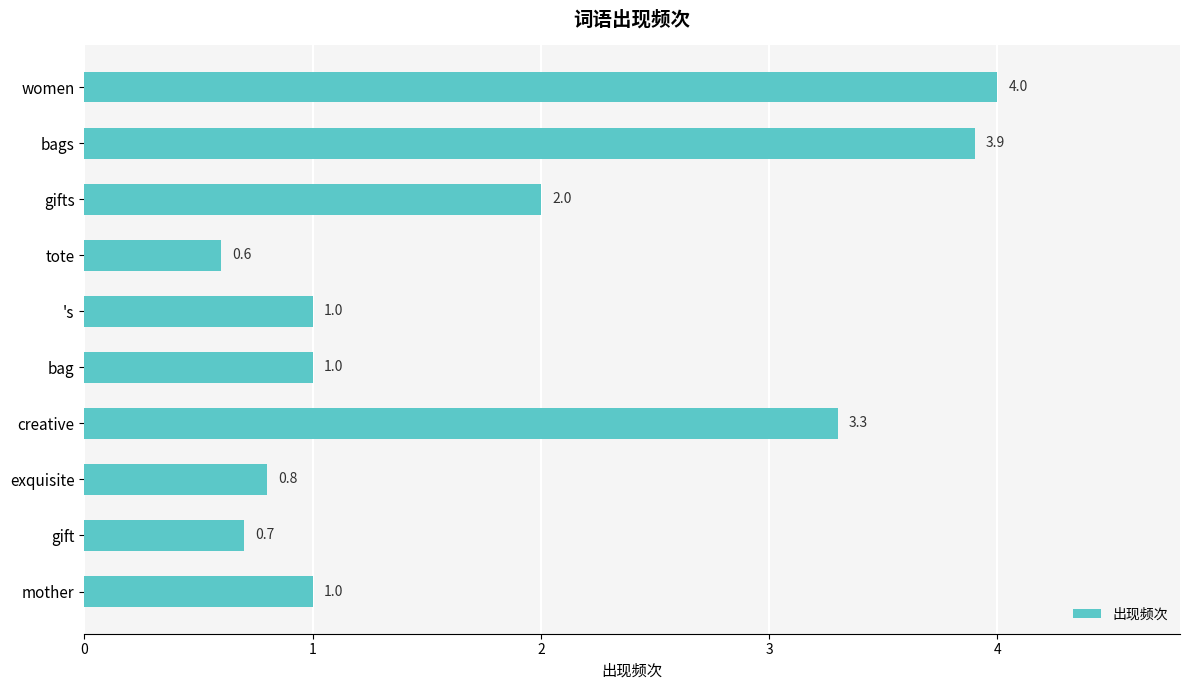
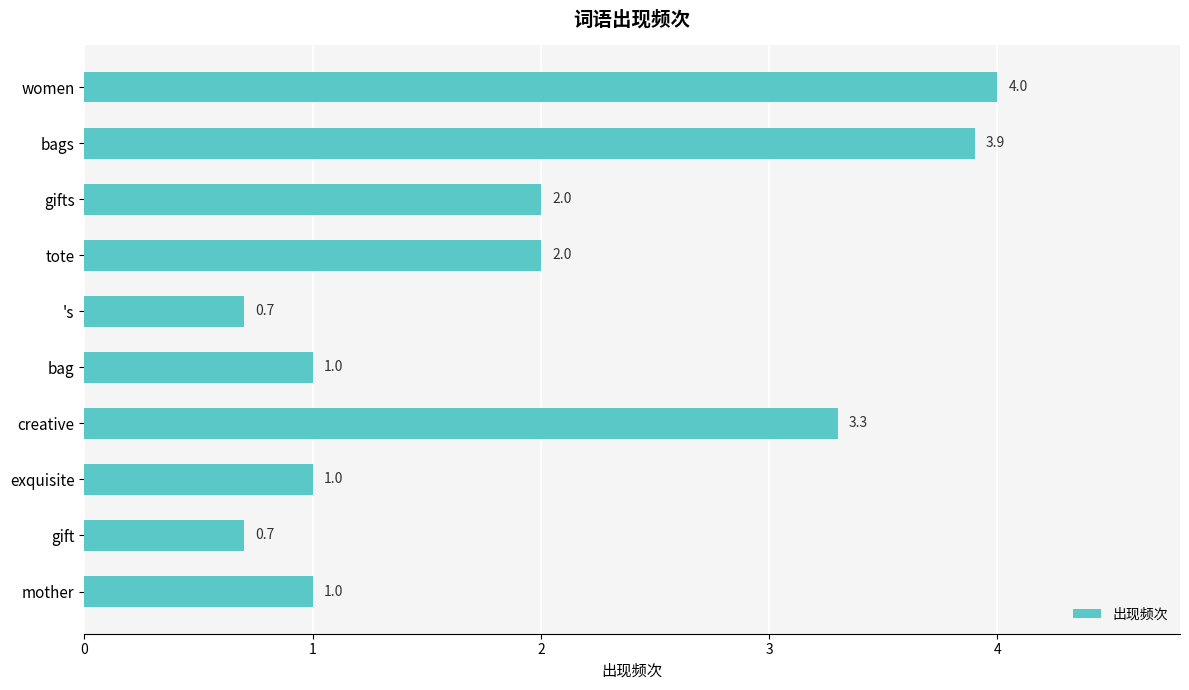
tote: 0.6 -> 2.0
's: 1.0 -> 0.7
exquisite: 0.8 -> 1.0
